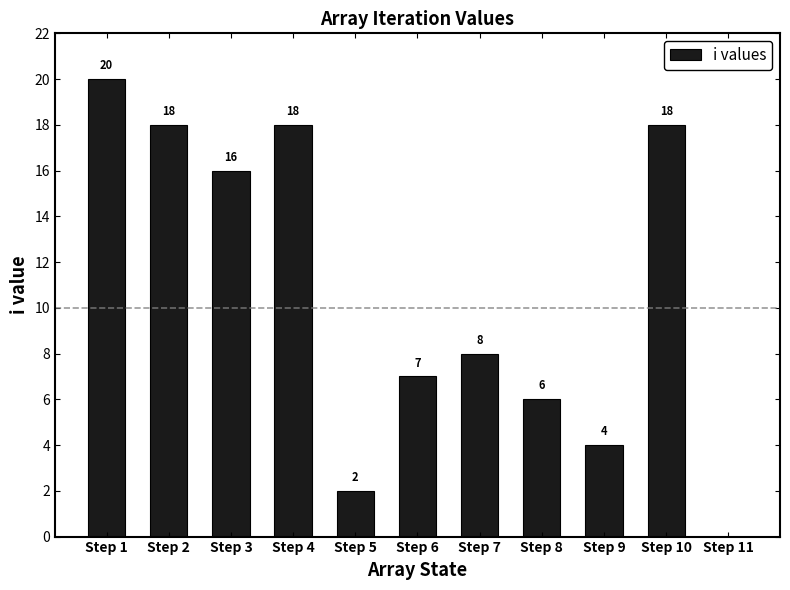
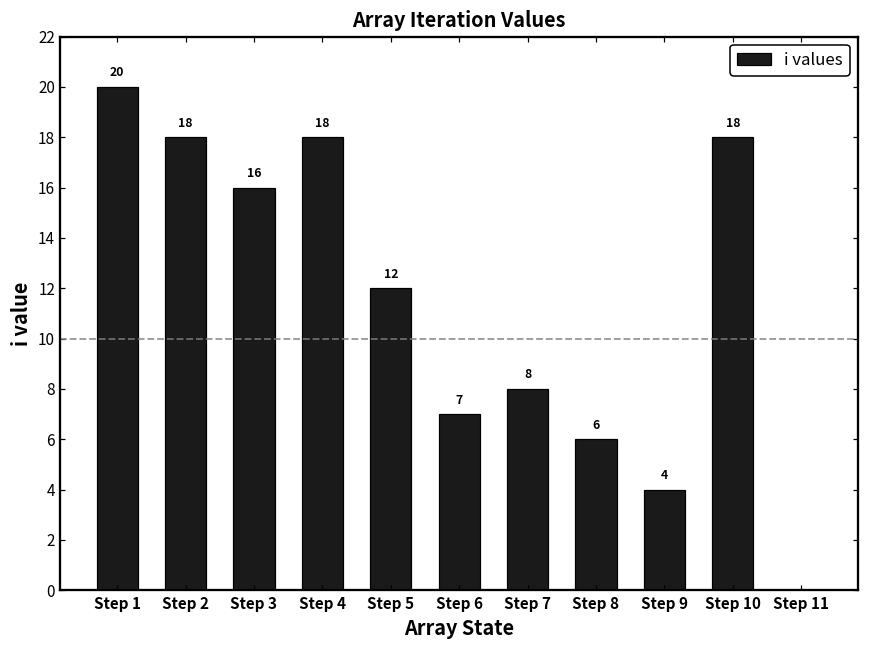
Step 5: 2 -> 12
